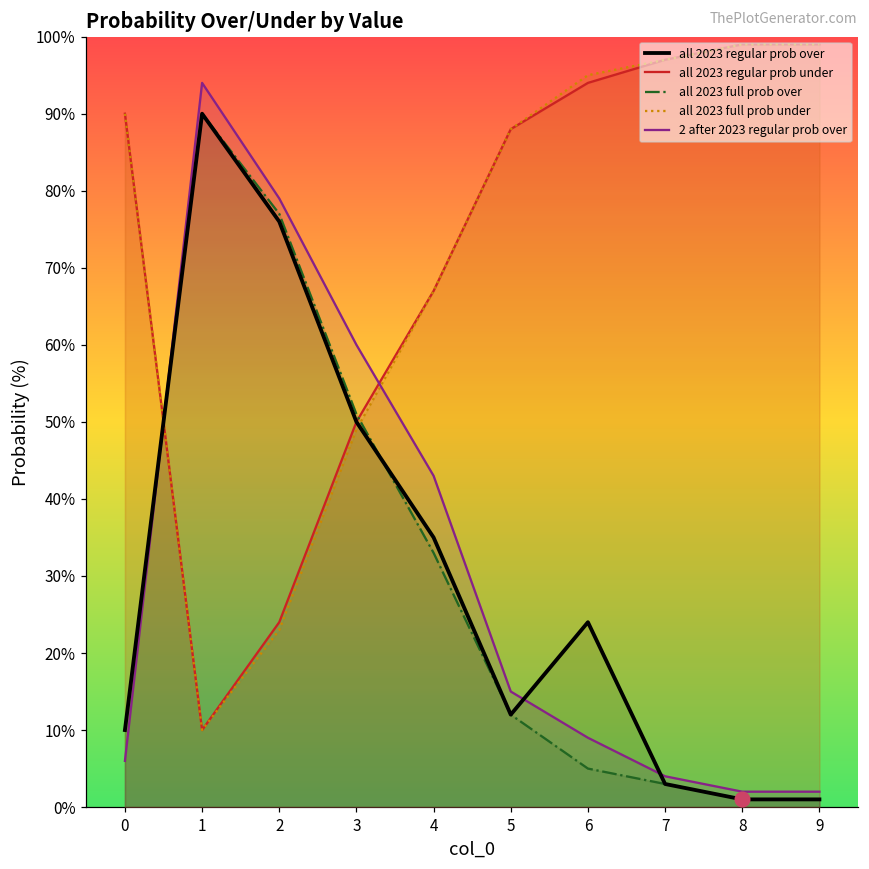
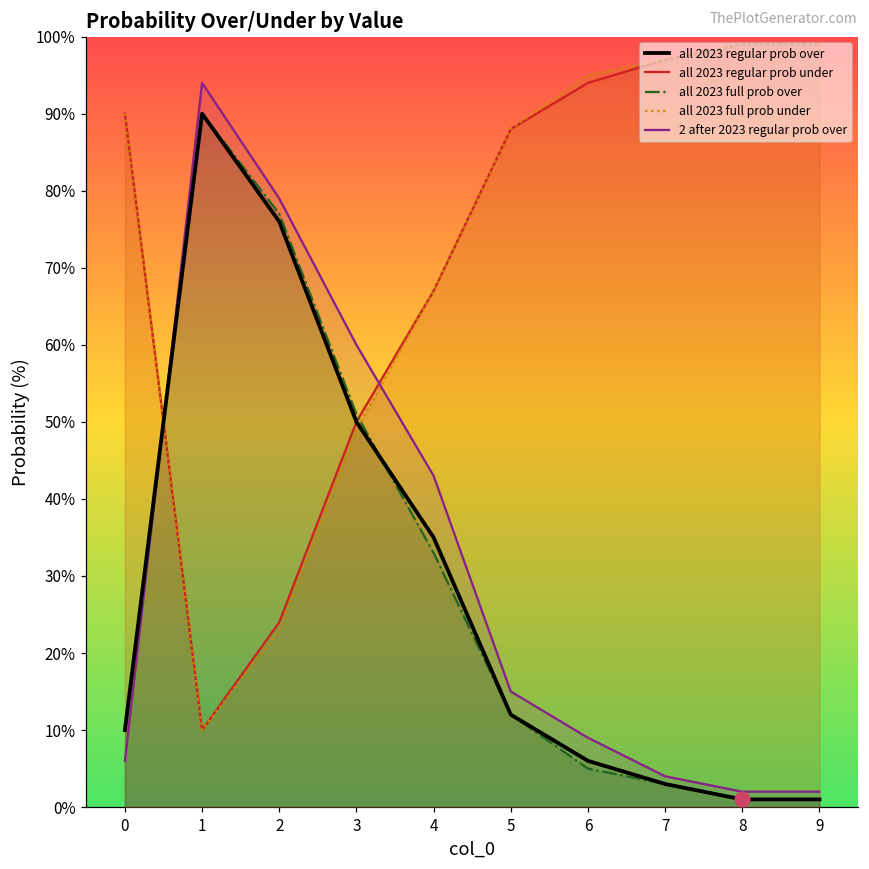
all 2023 regular prob over, 6: 24% -> 6%
